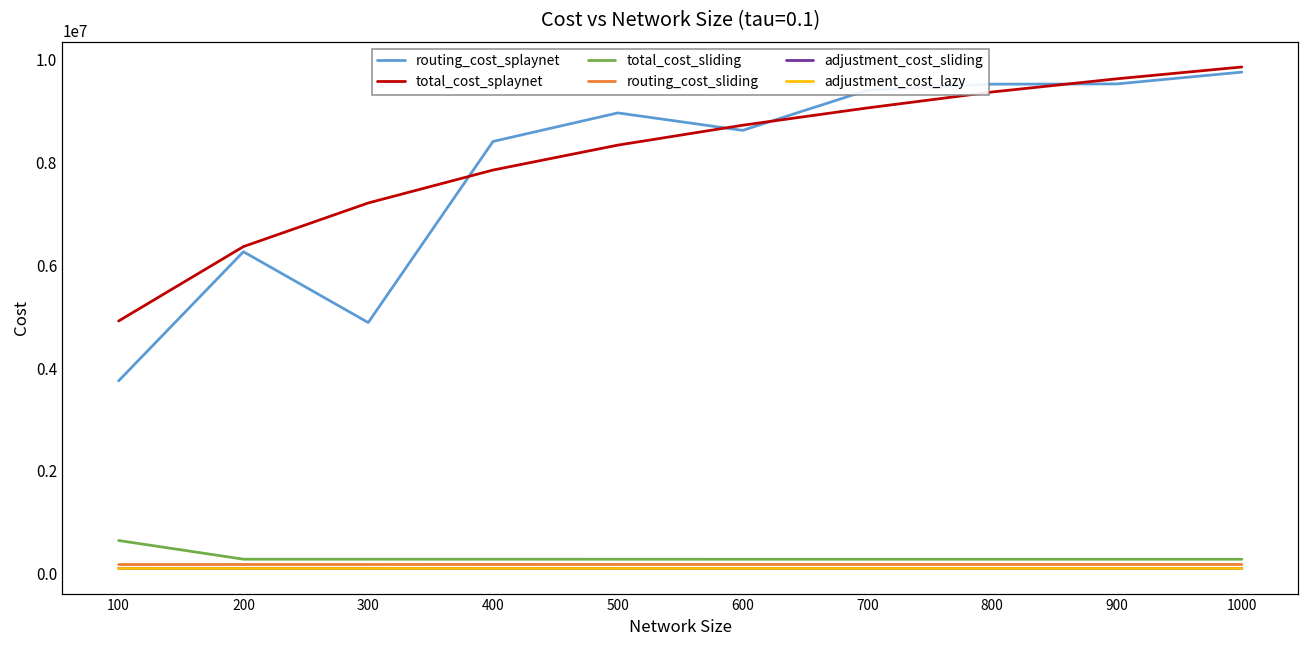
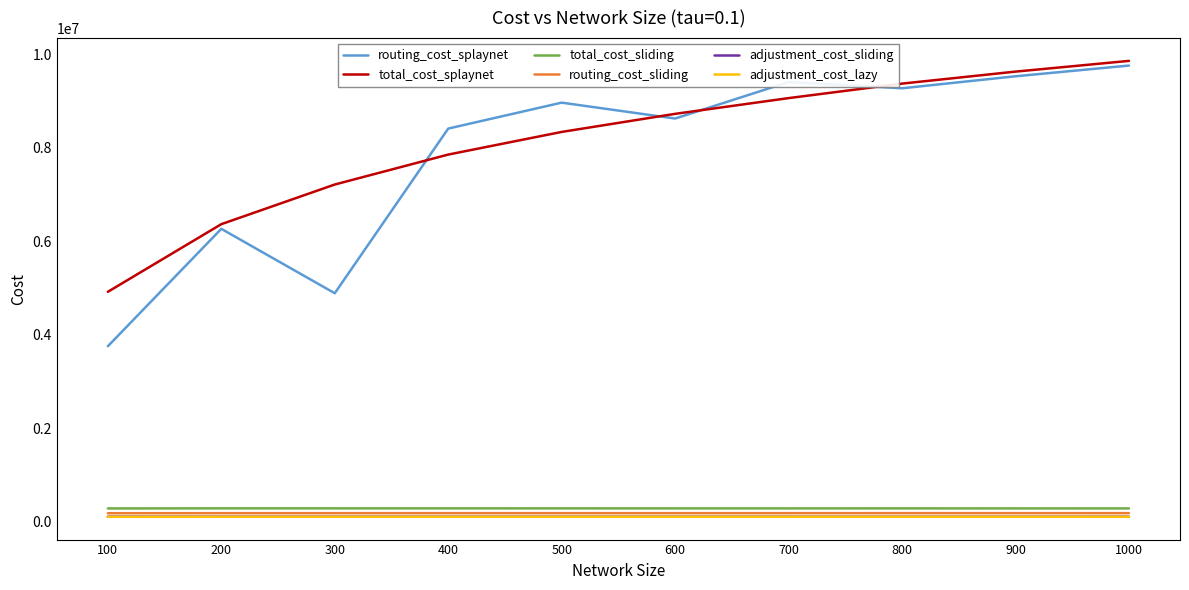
total_cost_sliding, 100: 600000 -> 300000
routing_cost_splaynet, 800: 9500000 -> 9300000
